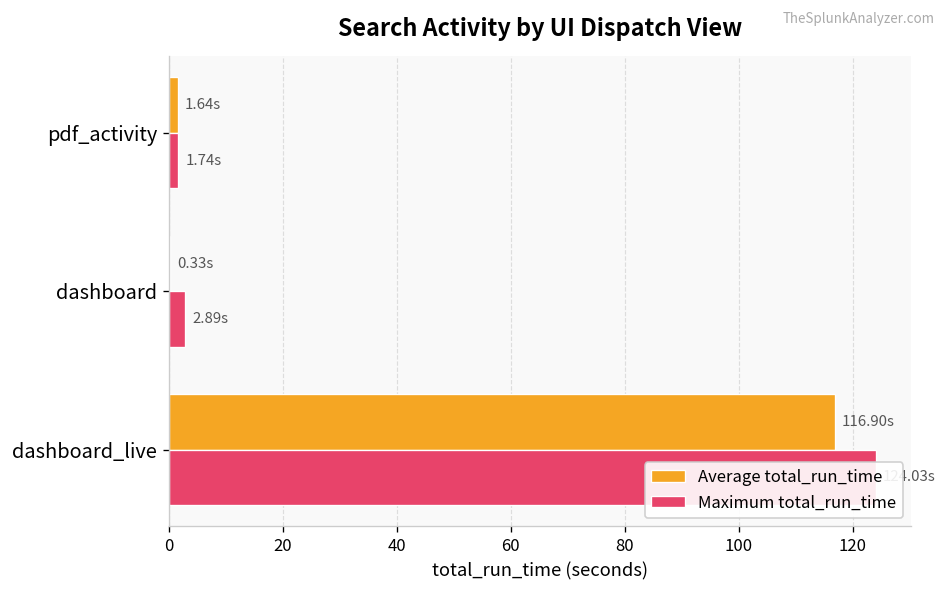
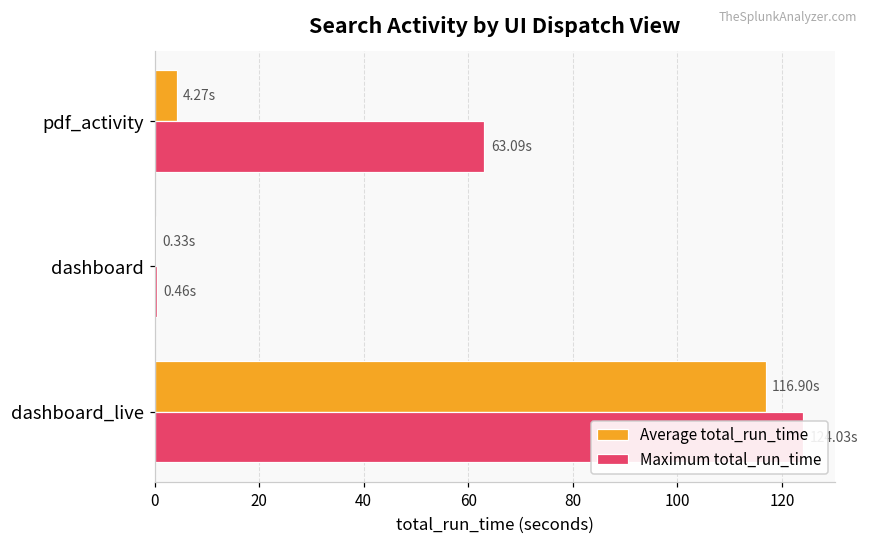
Average total_run_time, pdf_activity: 1.64s -> 4.27s
Maximum total_run_time, pdf_activity: 1.74s -> 63.09s
Maximum total_run_time, dashboard: 2.89s -> 0.46s
